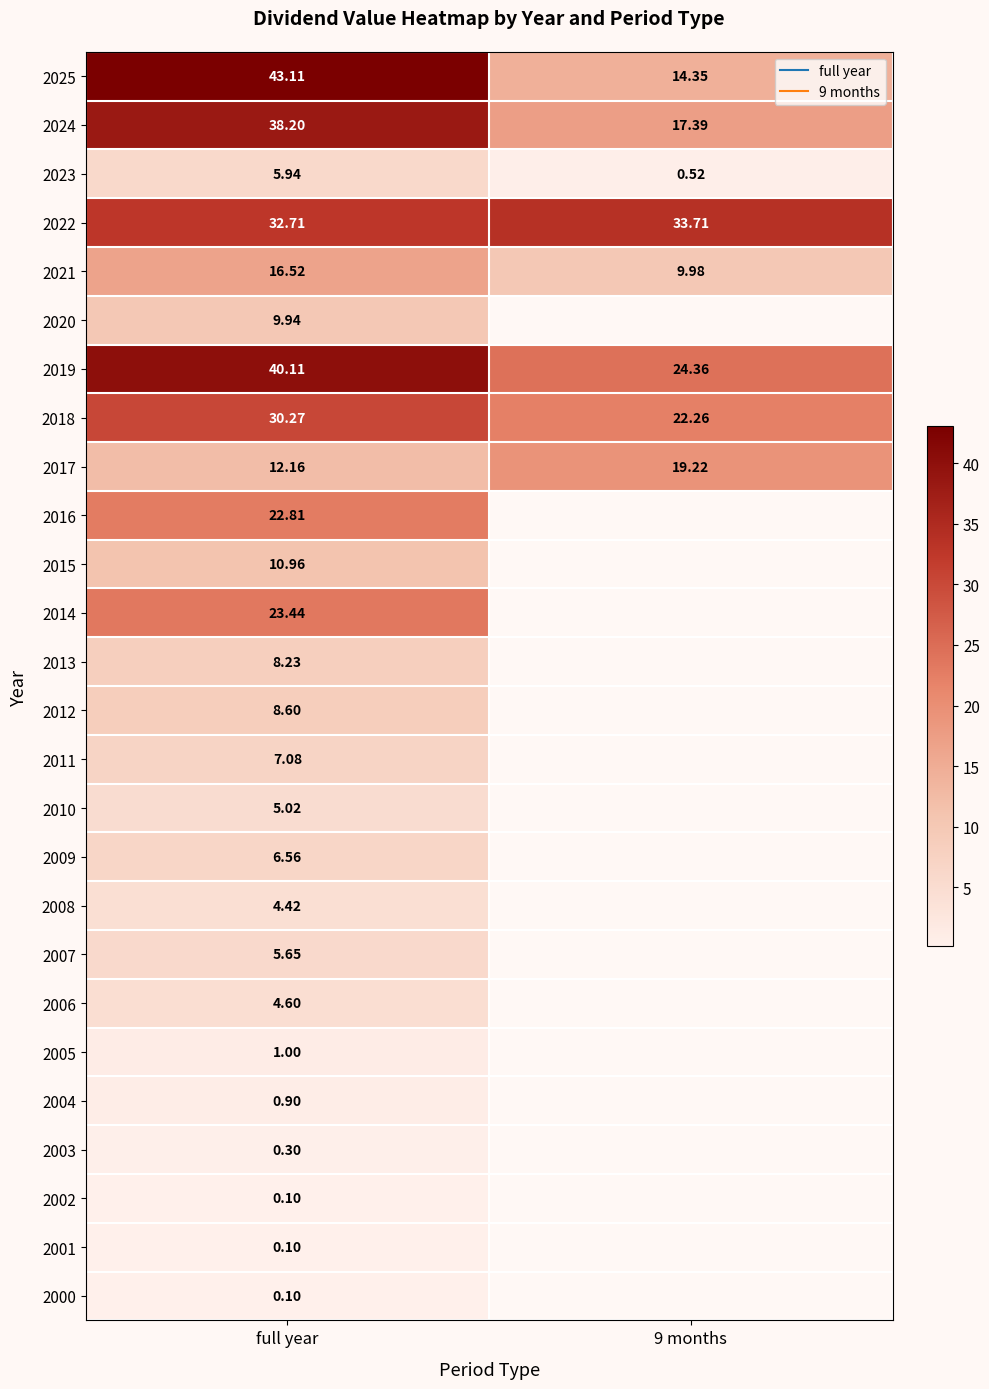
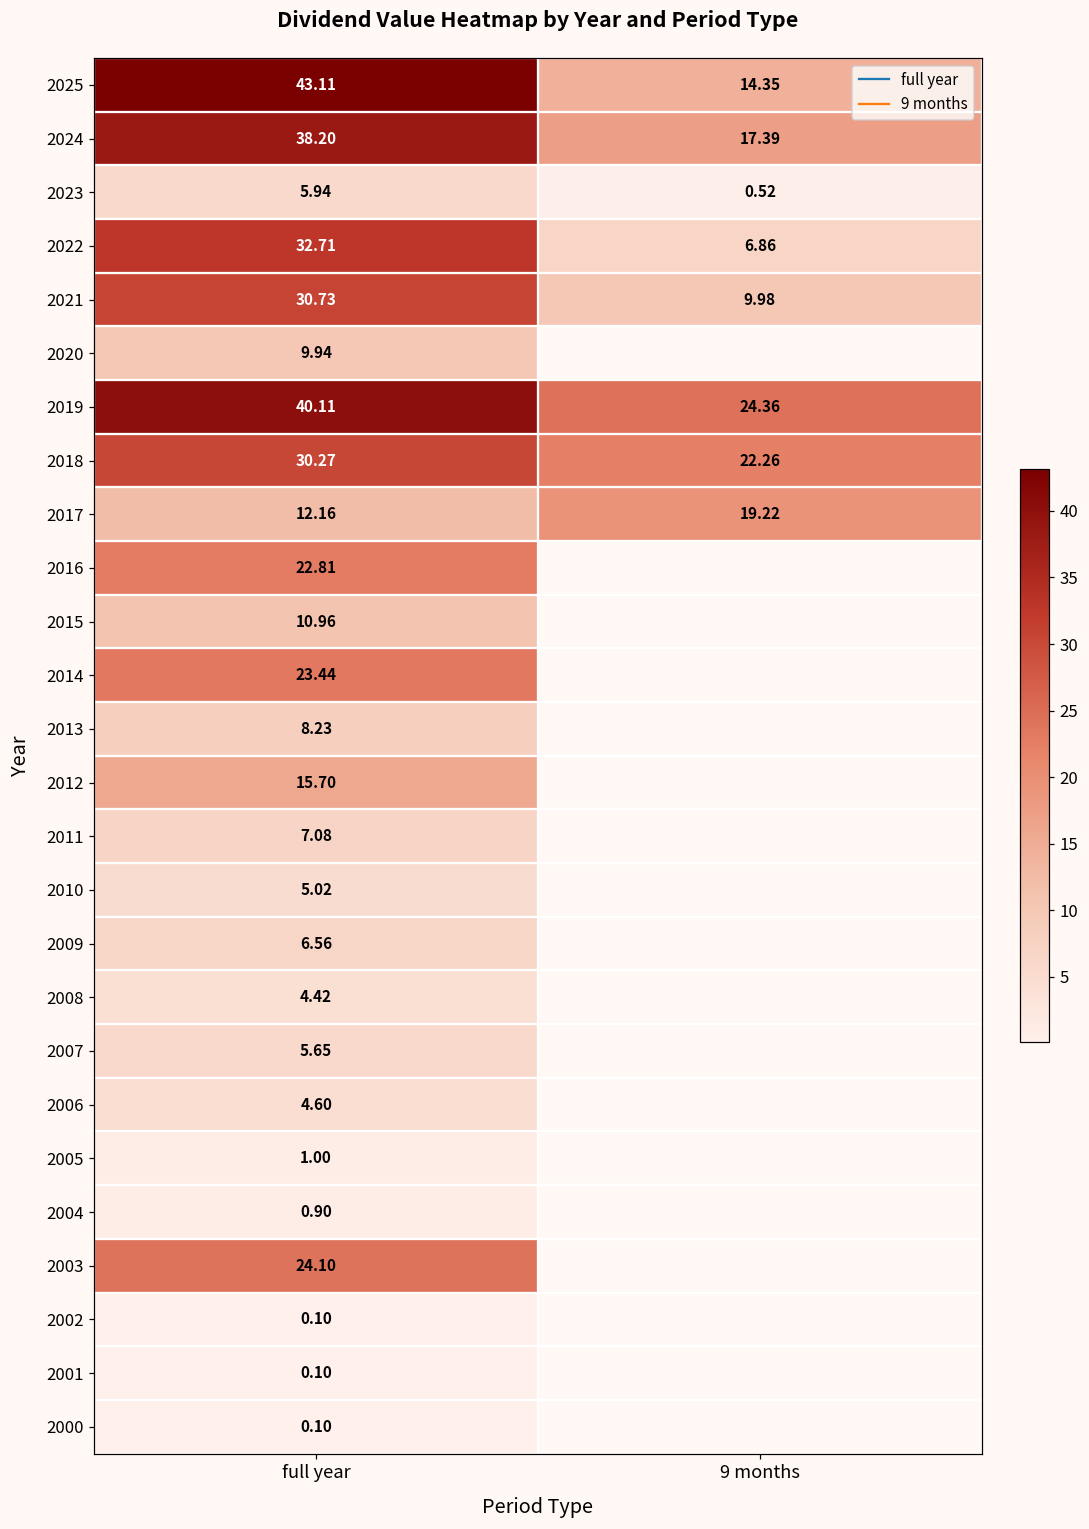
2022, 9 months: 33.71 -> 6.86
2021, full year: 16.52 -> 30.73
2012, full year: 8.60 -> 15.70
2003, full year: 0.30 -> 24.10
